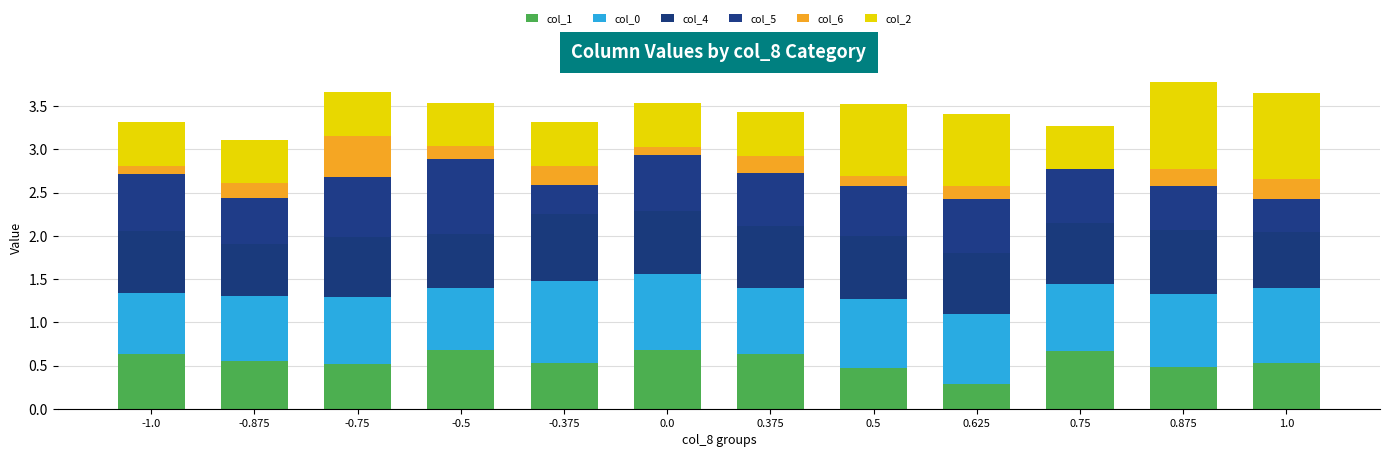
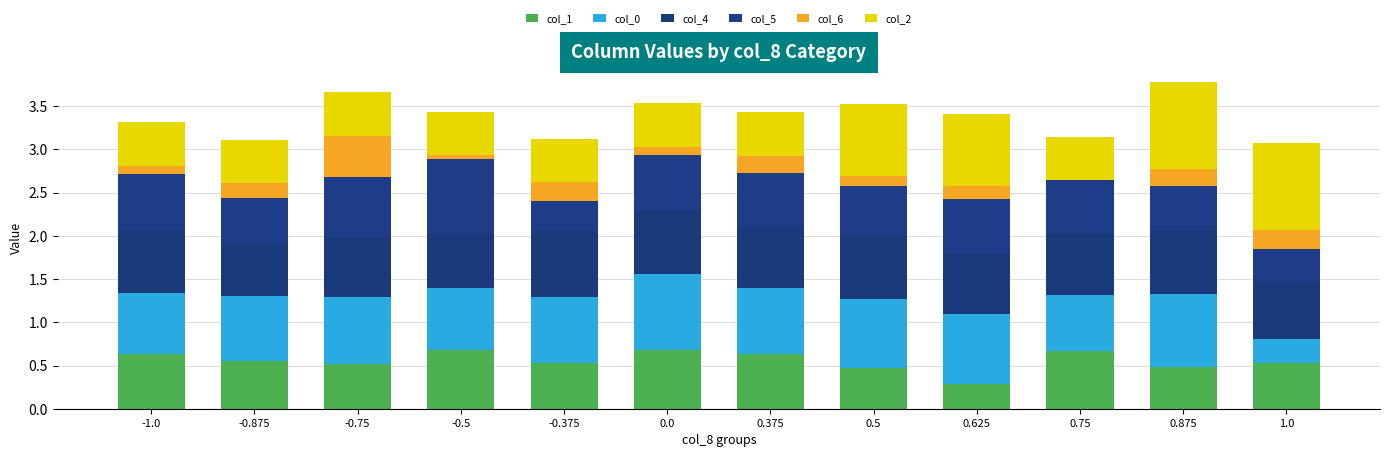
col_6, -0.5: 0.1 -> 0.0
col_0, -0.375: 1.0 -> 0.8
col_0, 0.75: 0.8 -> 0.6
col_0, 1.0: 0.9 -> 0.3
